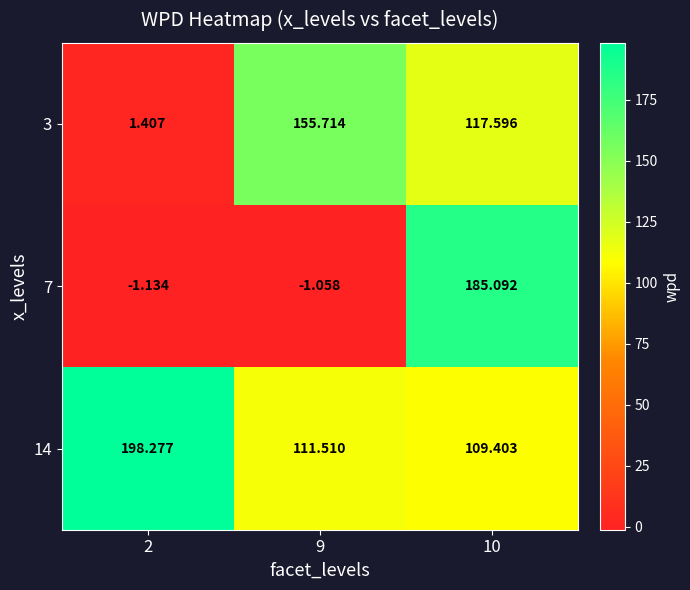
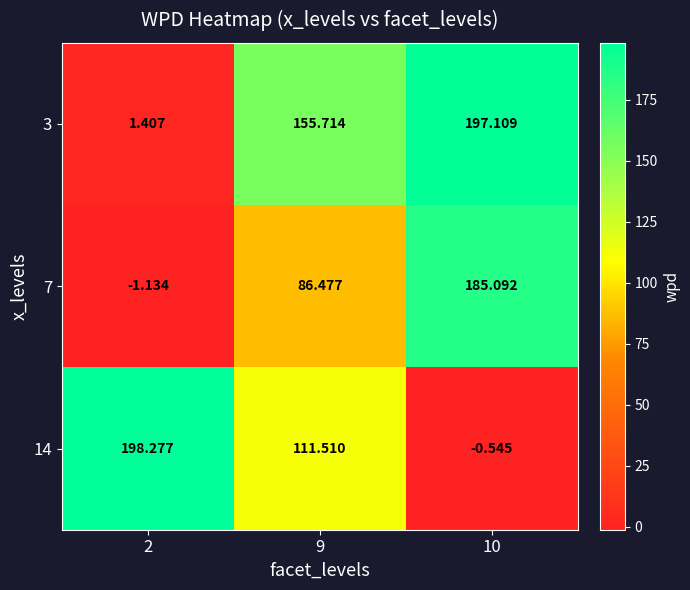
3, 10: 117.596 -> 197.109
7, 9: -1.058 -> 86.477
14, 10: 109.403 -> -0.545
